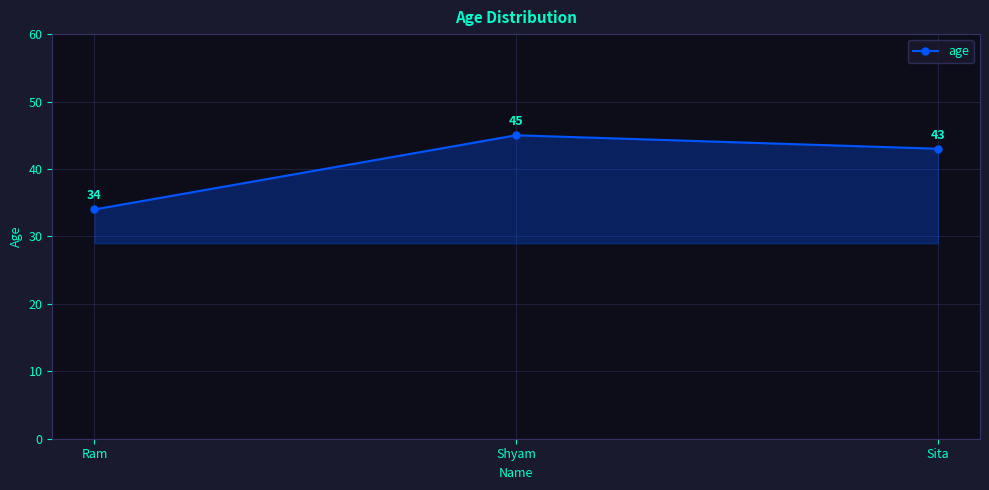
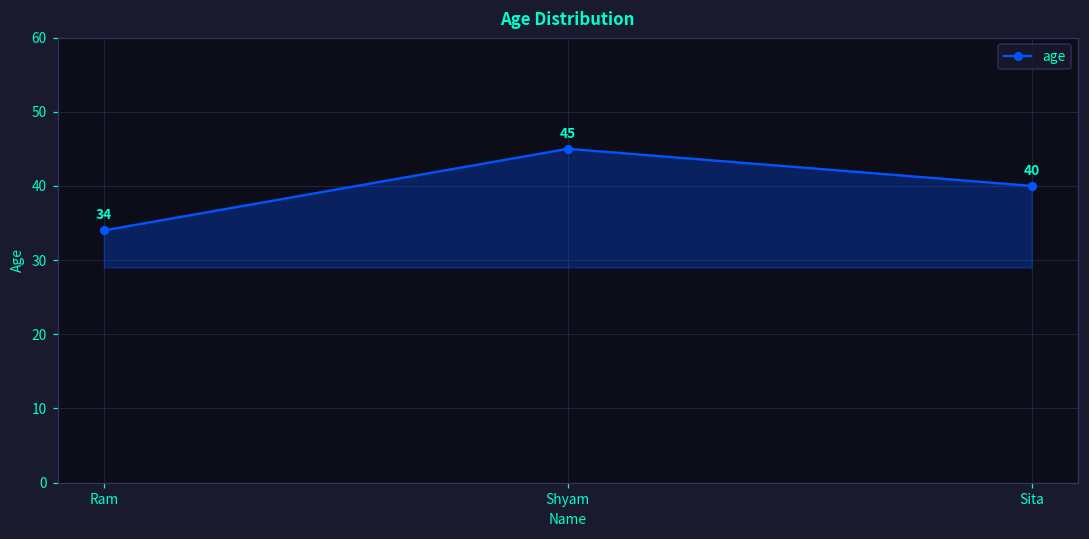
Sita: 43 -> 40
